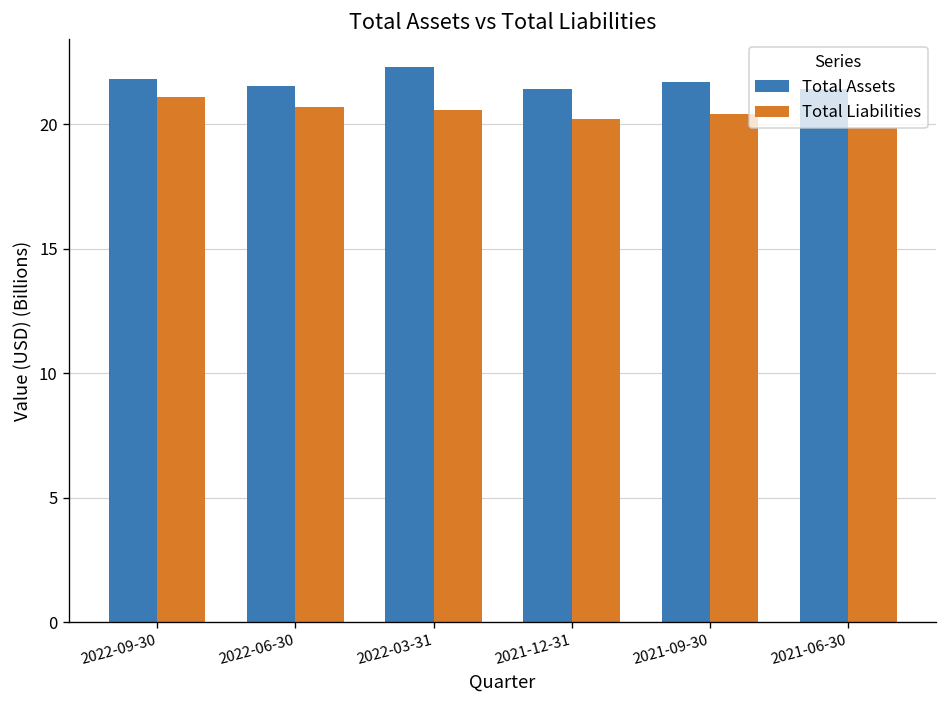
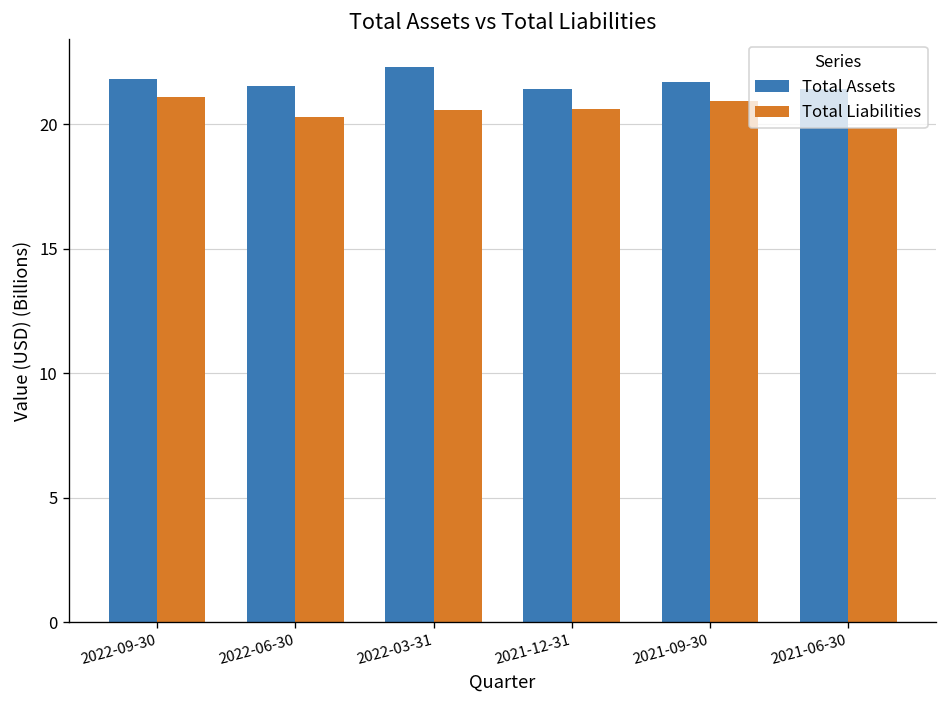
Total Liabilities, 2022-06-30: 20.7 -> 20.3
Total Liabilities, 2021-12-31: 20.2 -> 20.6
Total Liabilities, 2021-09-30: 20.4 -> 20.9
